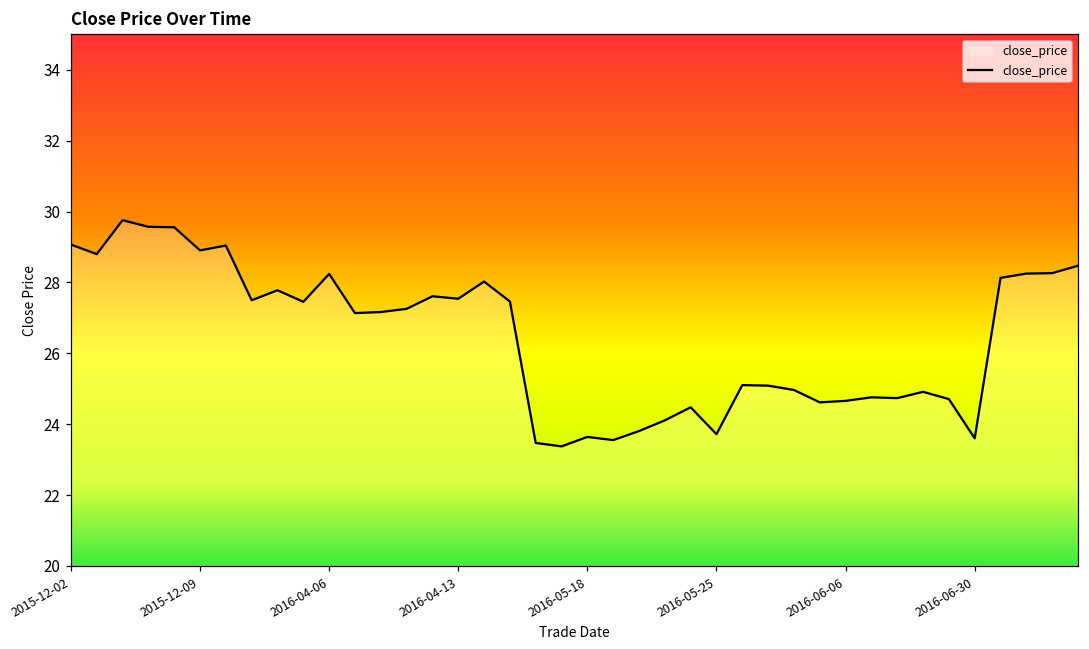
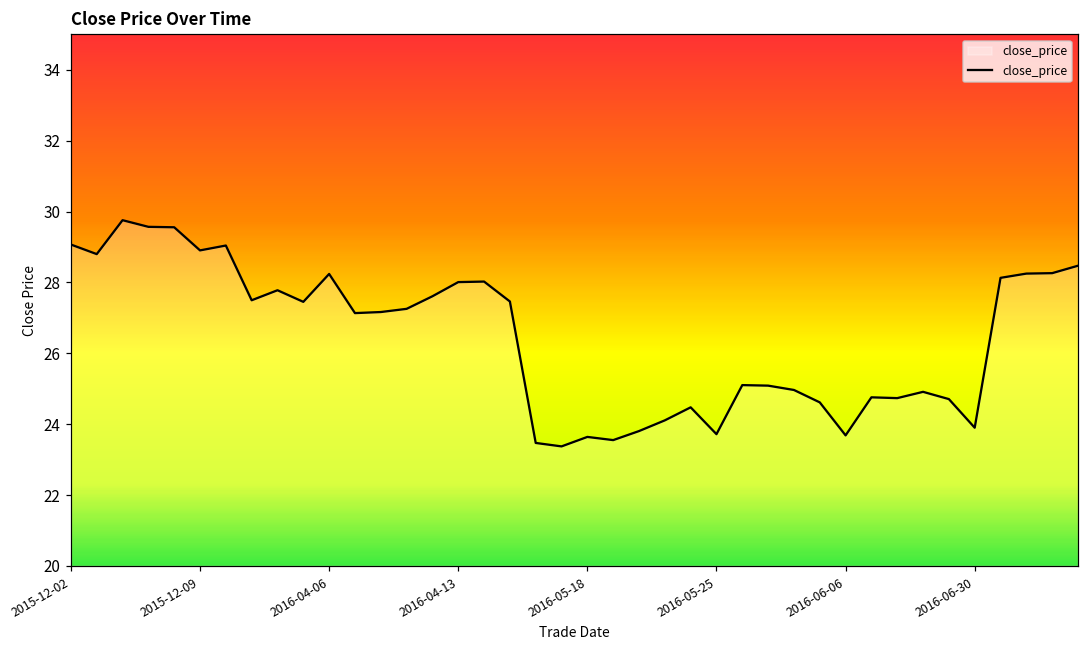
2016-04-13: 27.5 -> 28.0
2016-06-06: 24.7 -> 23.7
2016-06-30: 23.6 -> 23.9
